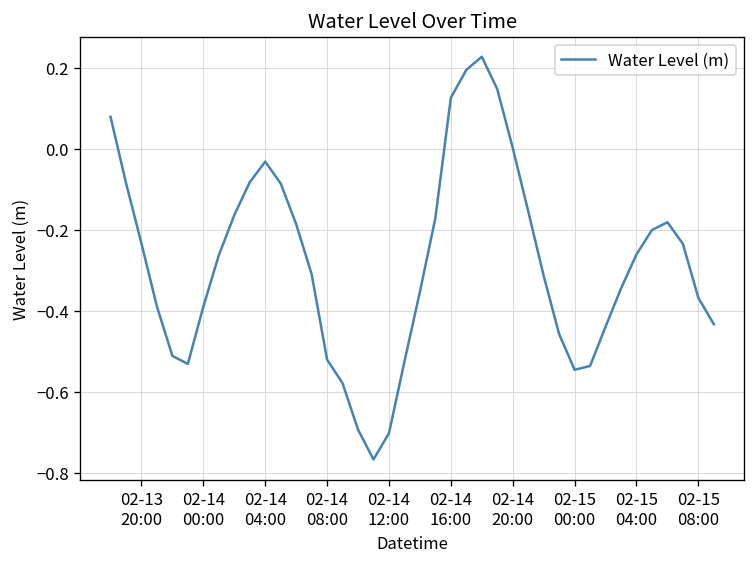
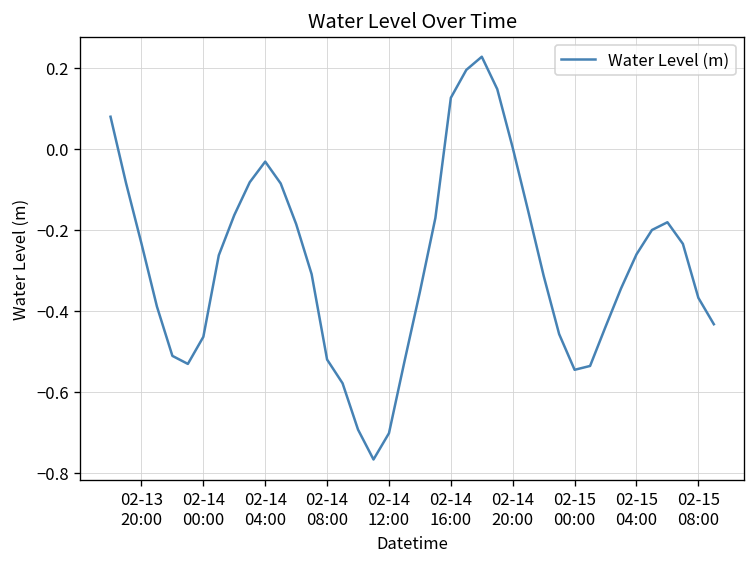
02-14 00:00: -0.39 -> -0.46
